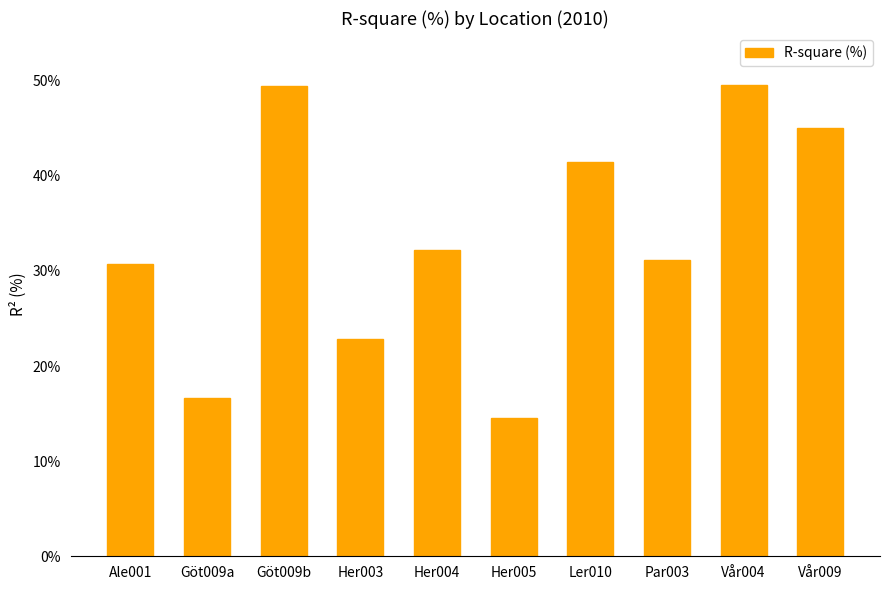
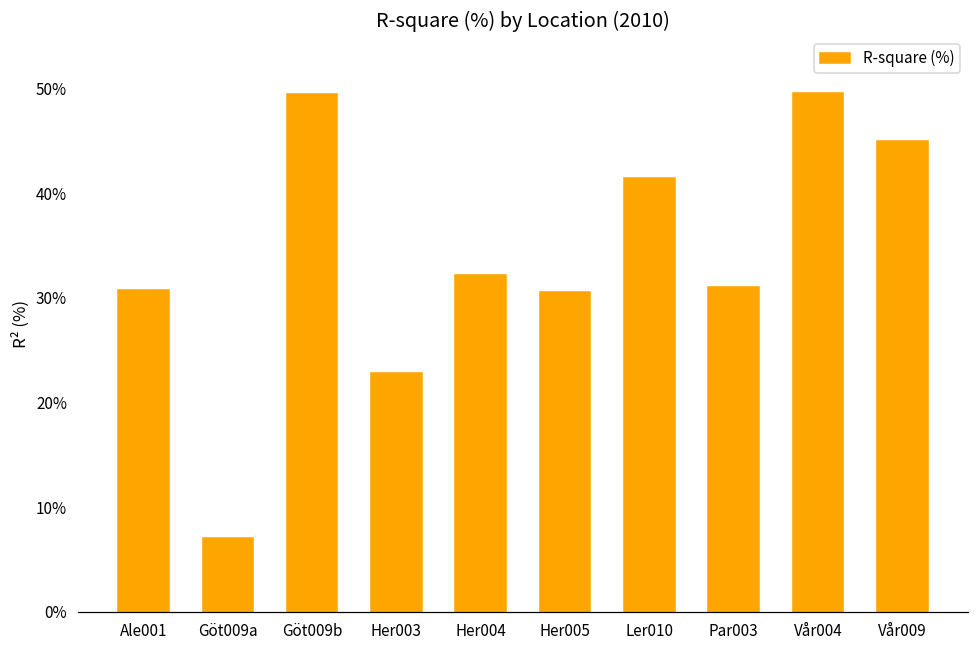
Göt009a: 17% -> 7%
Her005: 15% -> 31%
